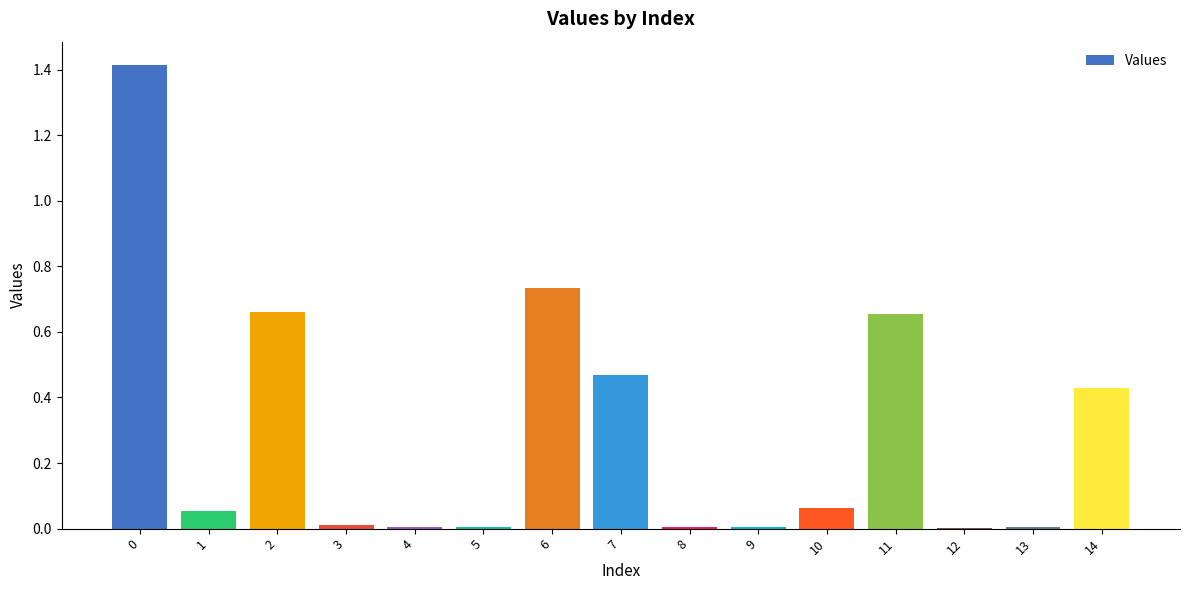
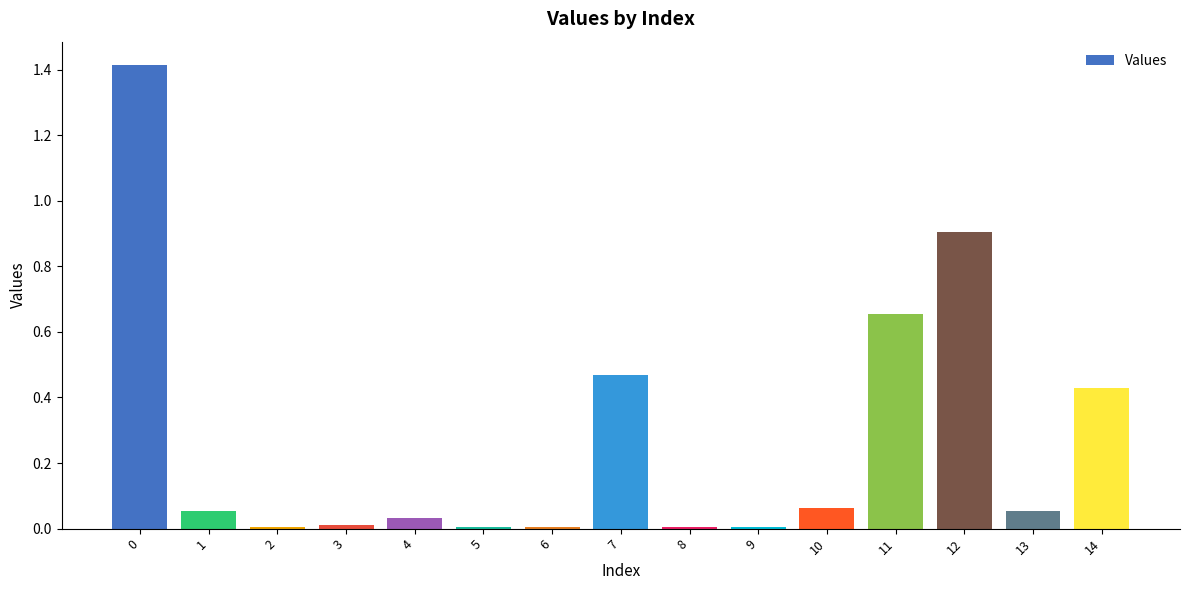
2: 0.66 -> 0.01
4: 0.01 -> 0.03
6: 0.73 -> 0.00
12: 0.00 -> 0.90
13: 0.00 -> 0.05
